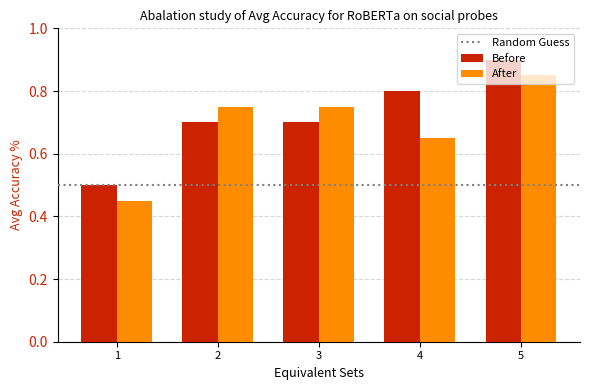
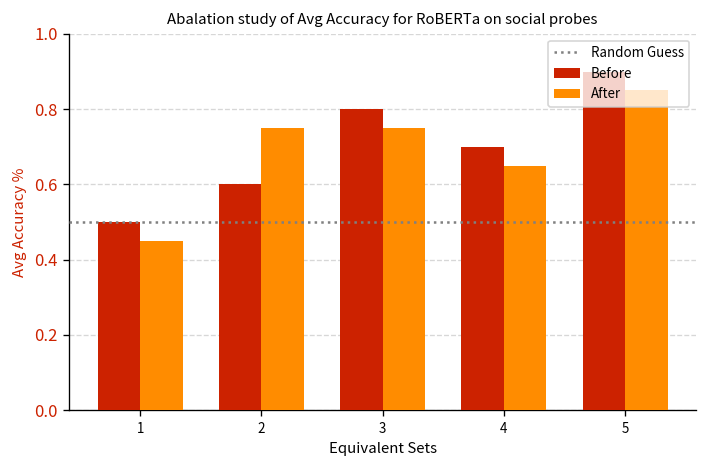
Before, 2: 0.70 -> 0.60
Before, 3: 0.70 -> 0.80
Before, 4: 0.80 -> 0.70
